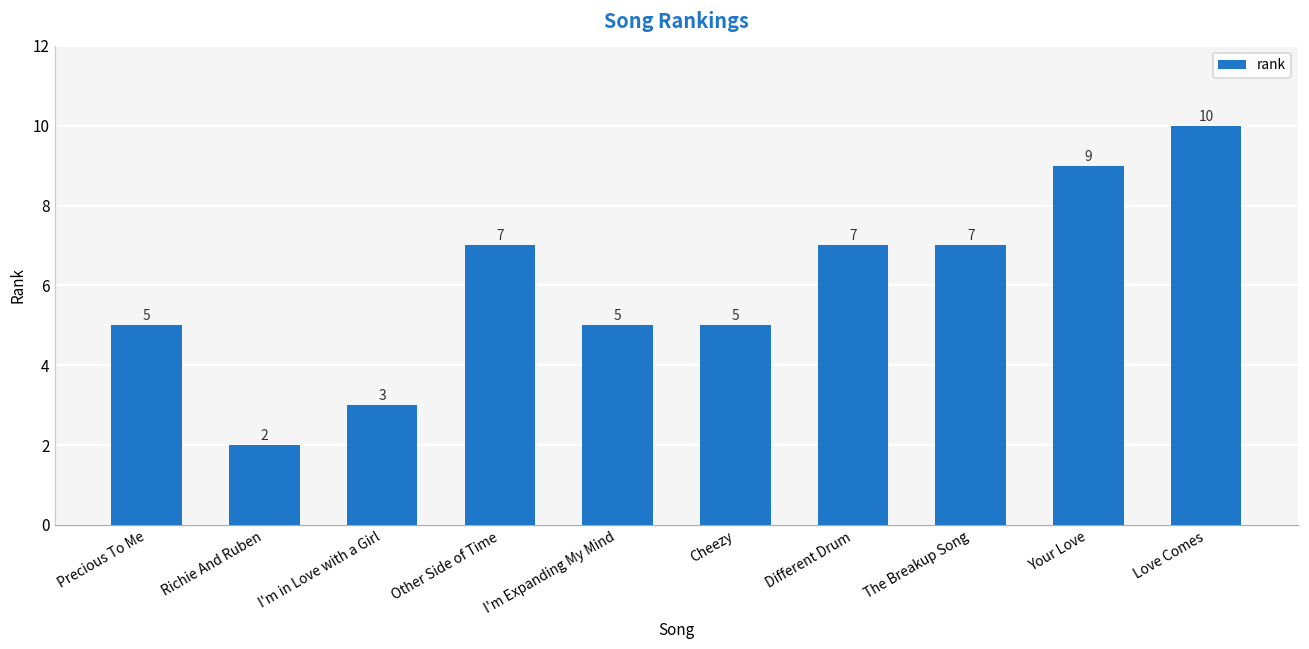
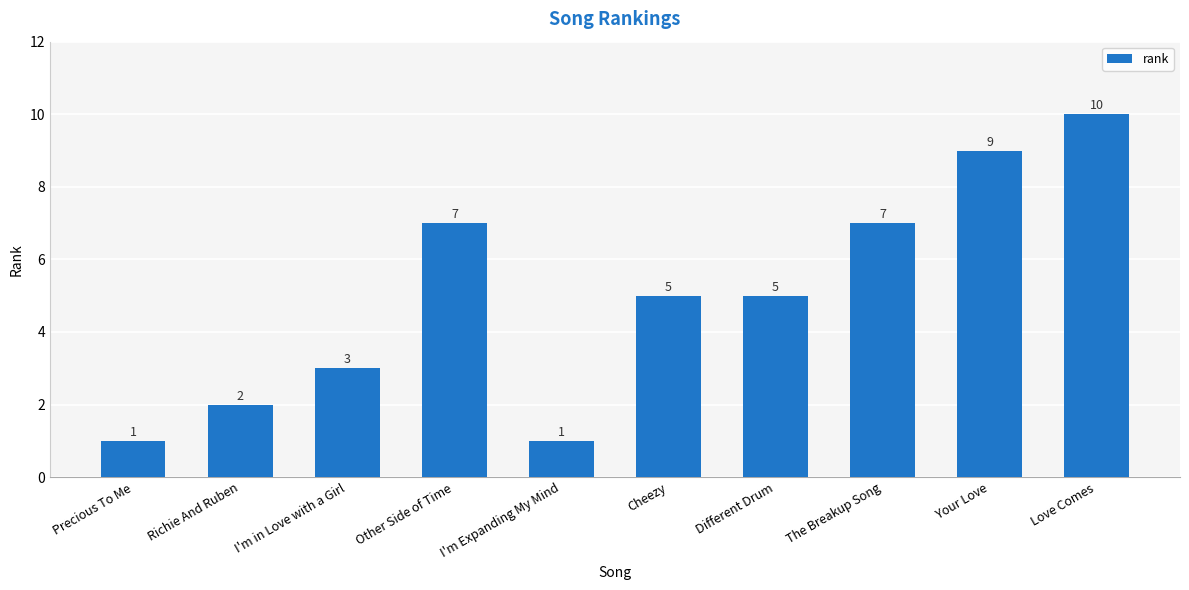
Precious To Me: 5 -> 1
I'm Expanding My Mind: 5 -> 1
Different Drum: 7 -> 5
